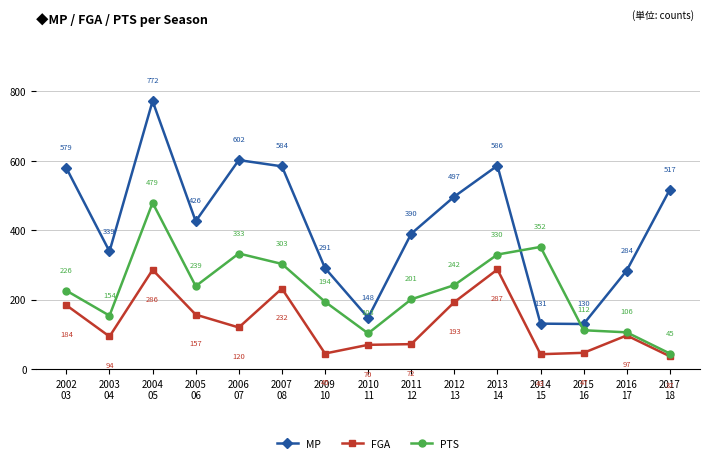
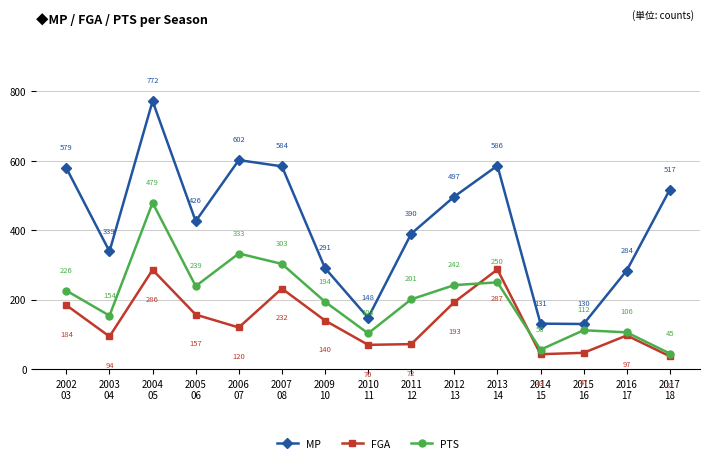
FGA, 2009 10: 45 -> 140
PTS, 2013 14: 330 -> 250
PTS, 2014 15: 352 -> 56
